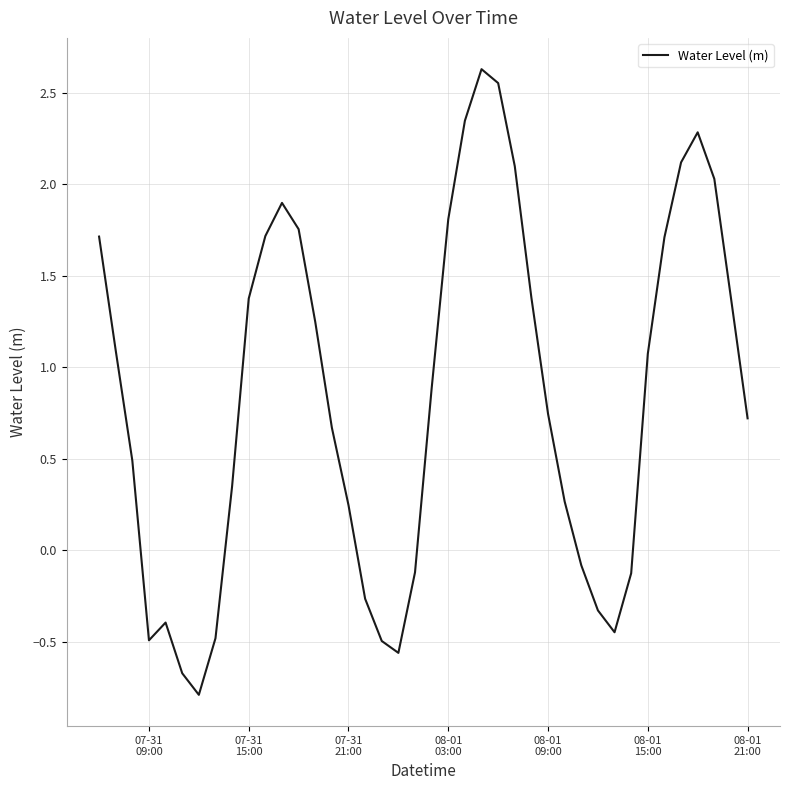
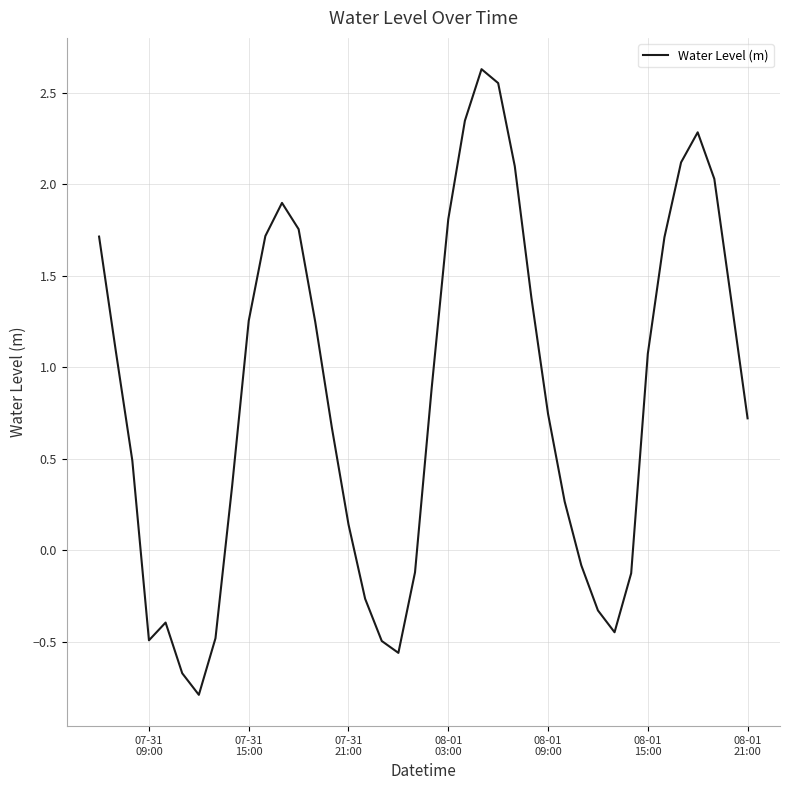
07-31 15:00: 1.37 -> 1.25
07-31 21:00: 0.25 -> 0.14
